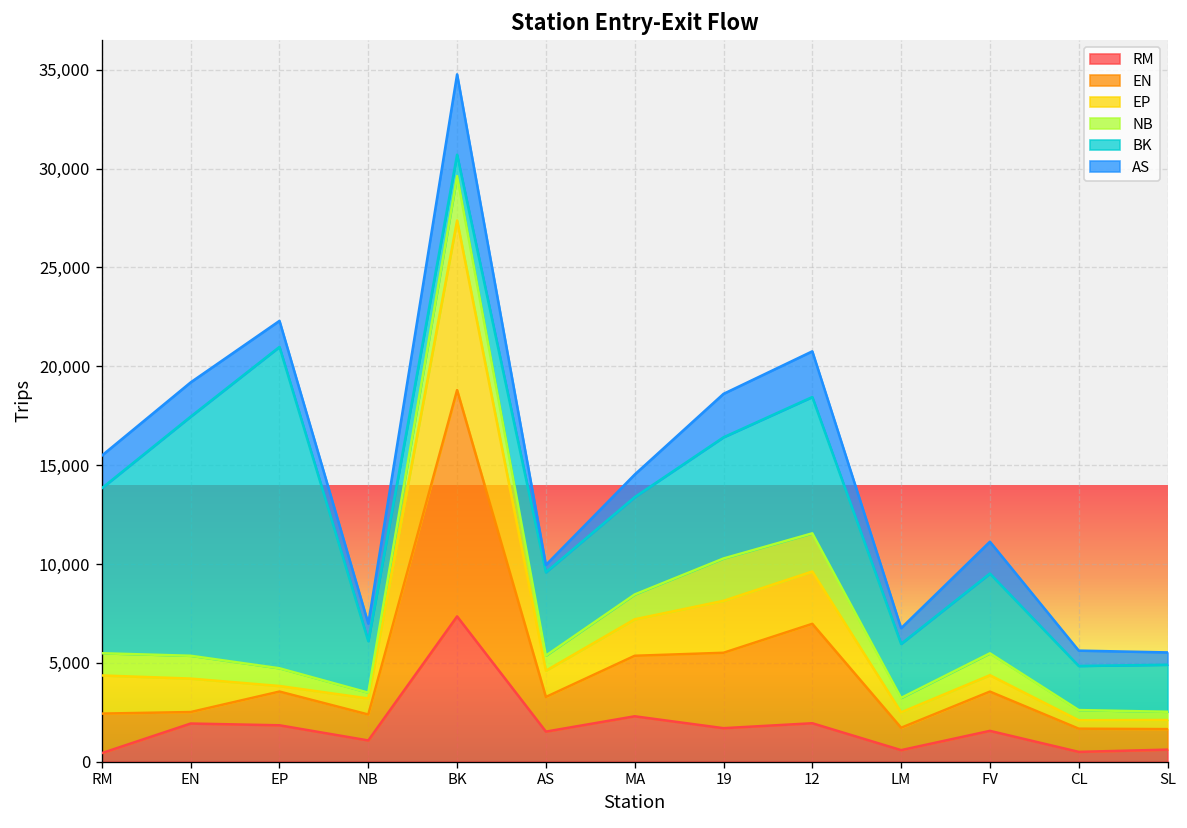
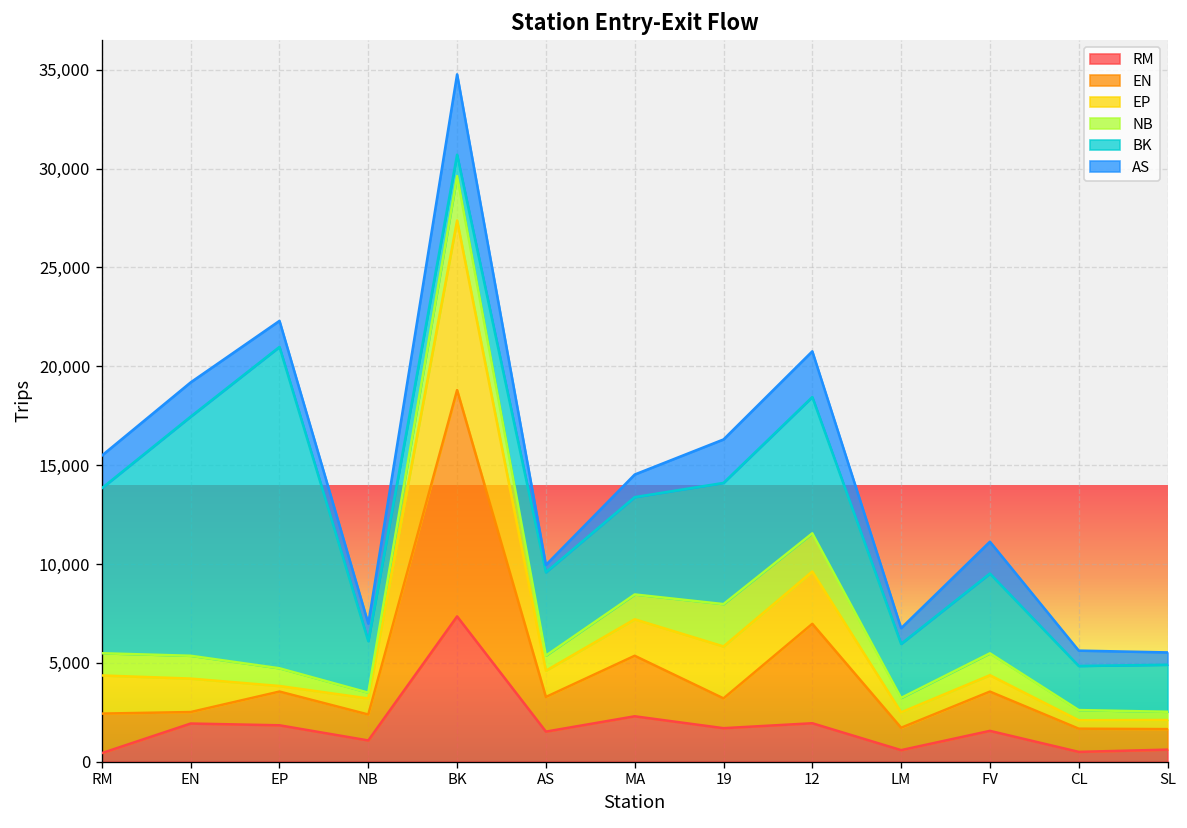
EN, 19: 3,800 -> 1,500
